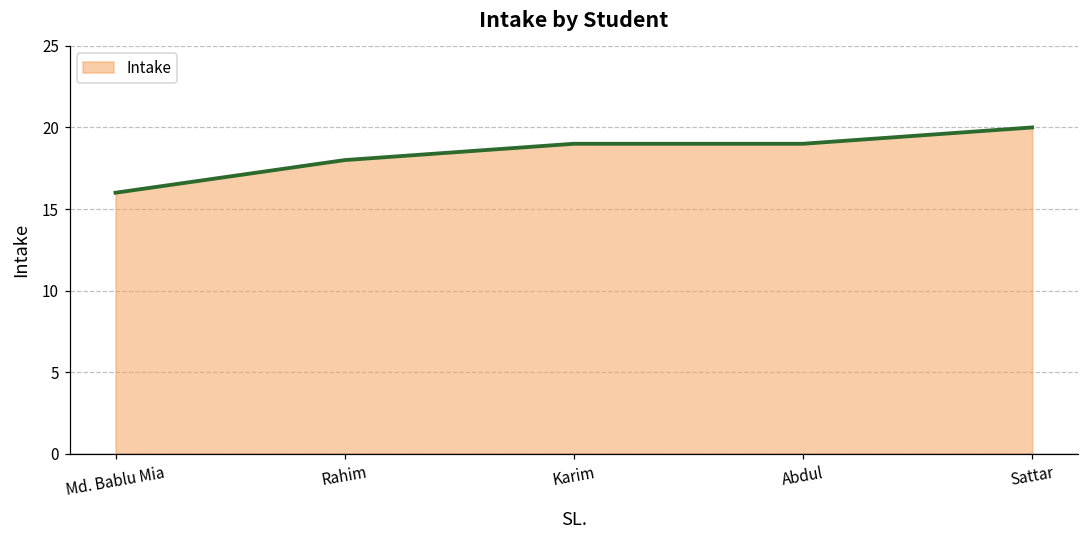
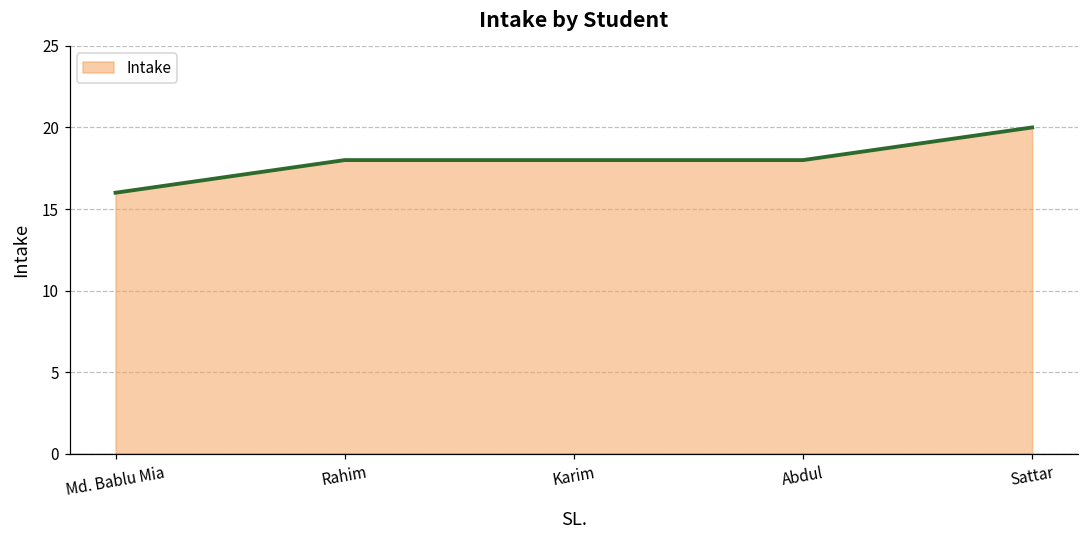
Karim: 19 -> 18
Abdul: 19 -> 18
